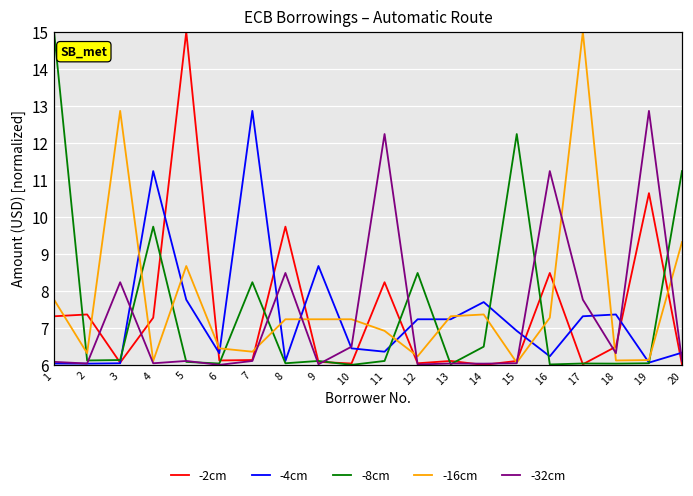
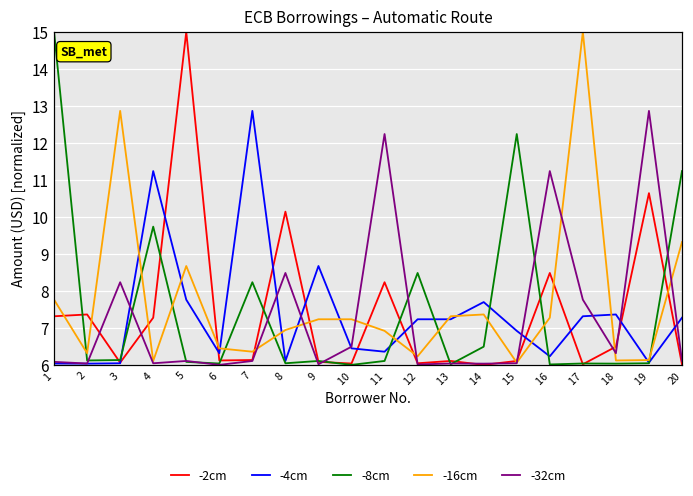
-2cm, 8: 9.7 -> 10.1
-16cm, 8: 7.2 -> 6.9
-4cm, 20: 6.3 -> 7.3
